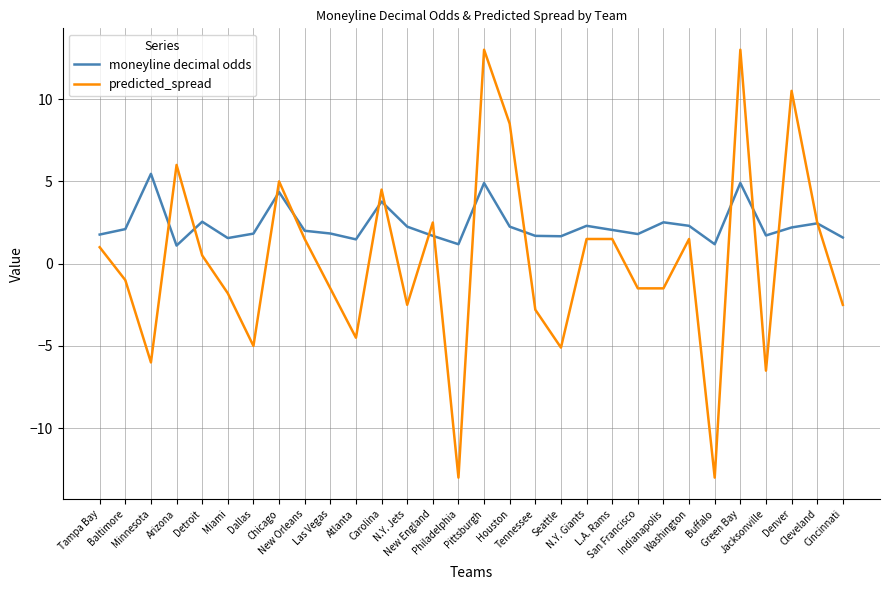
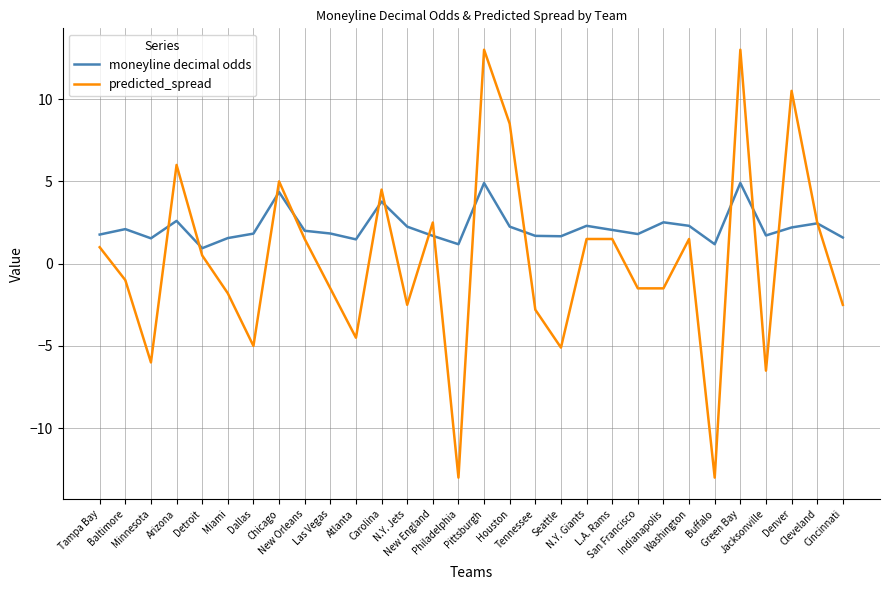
moneyline decimal odds, Minnesota: 5.5 -> 1.5
moneyline decimal odds, Arizona: 1.1 -> 2.6
moneyline decimal odds, Detroit: 2.6 -> 0.9
